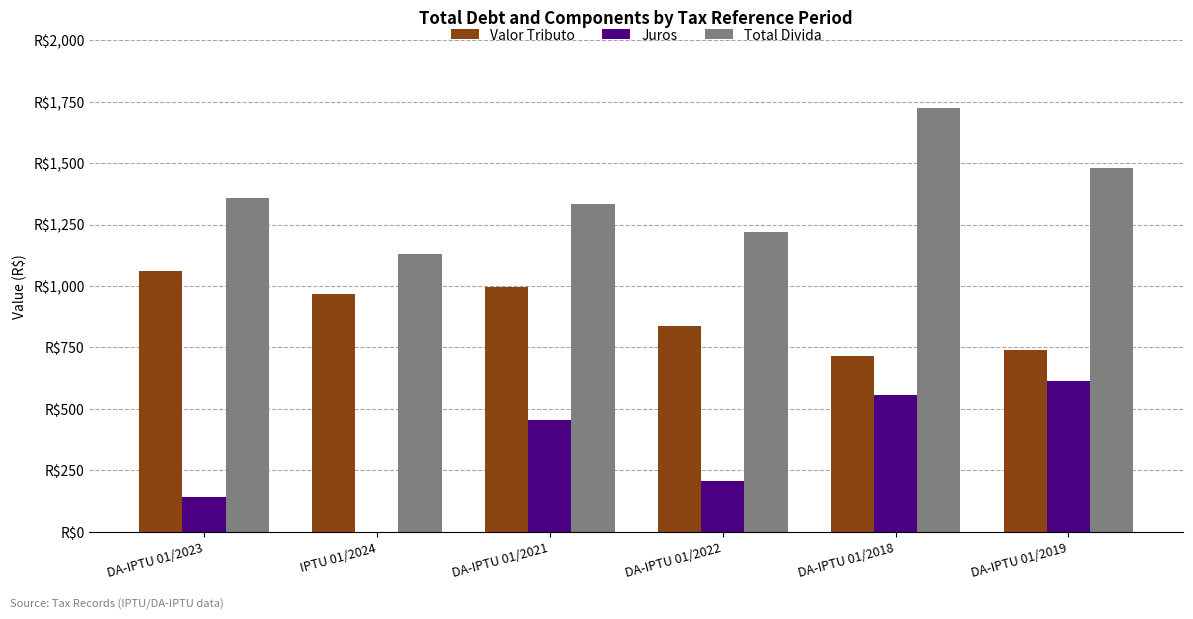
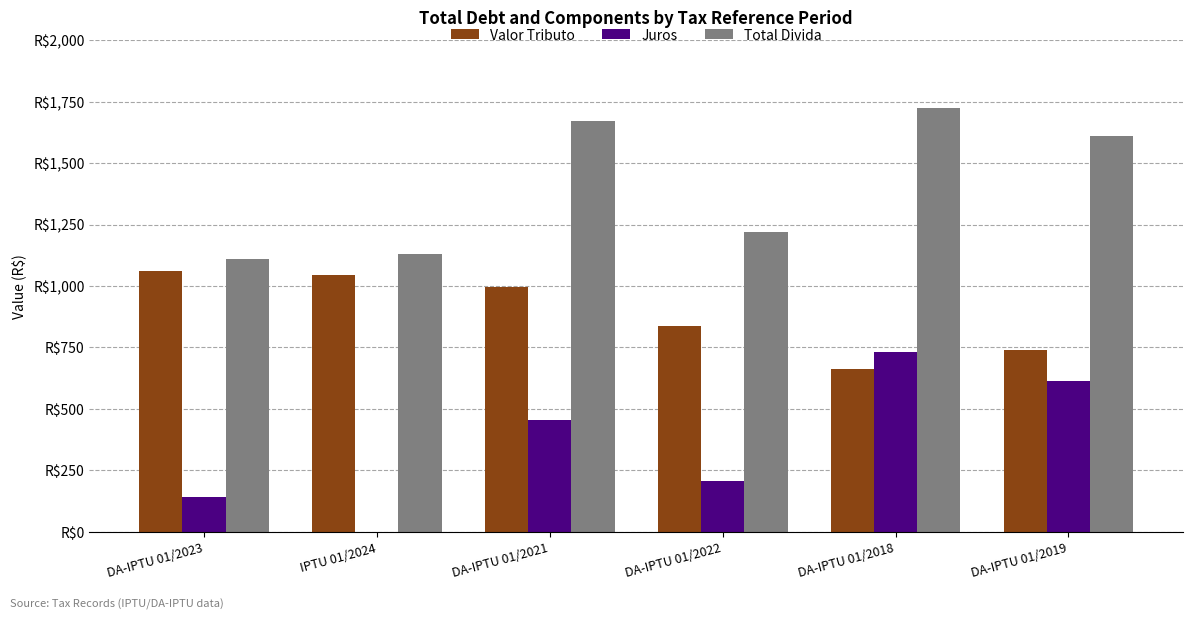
Total Divida, DA-IPTU 01/2023: R$1,360 -> R$1,110
Valor Tributo, IPTU 01/2024: R$970 -> R$1,040
Total Divida, DA-IPTU 01/2021: R$1,330 -> R$1,670
Valor Tributo, DA-IPTU 01/2018: R$710 -> R$660
Juros, DA-IPTU 01/2018: R$560 -> R$730
Total Divida, DA-IPTU 01/2019: R$1,480 -> R$1,610
